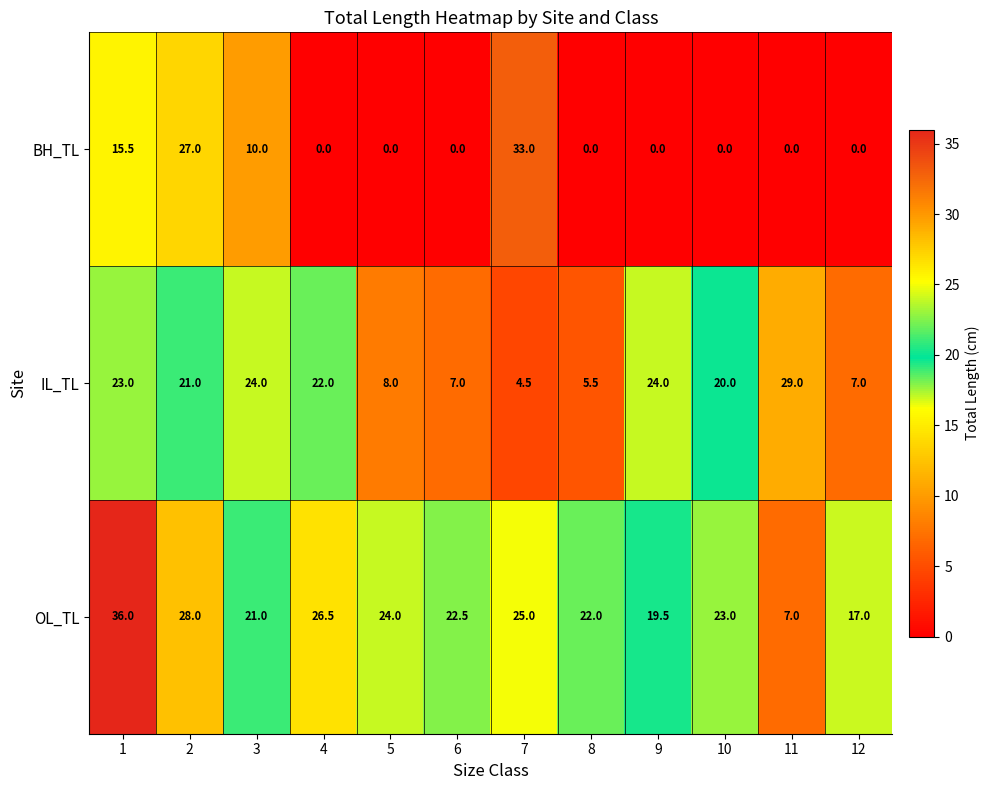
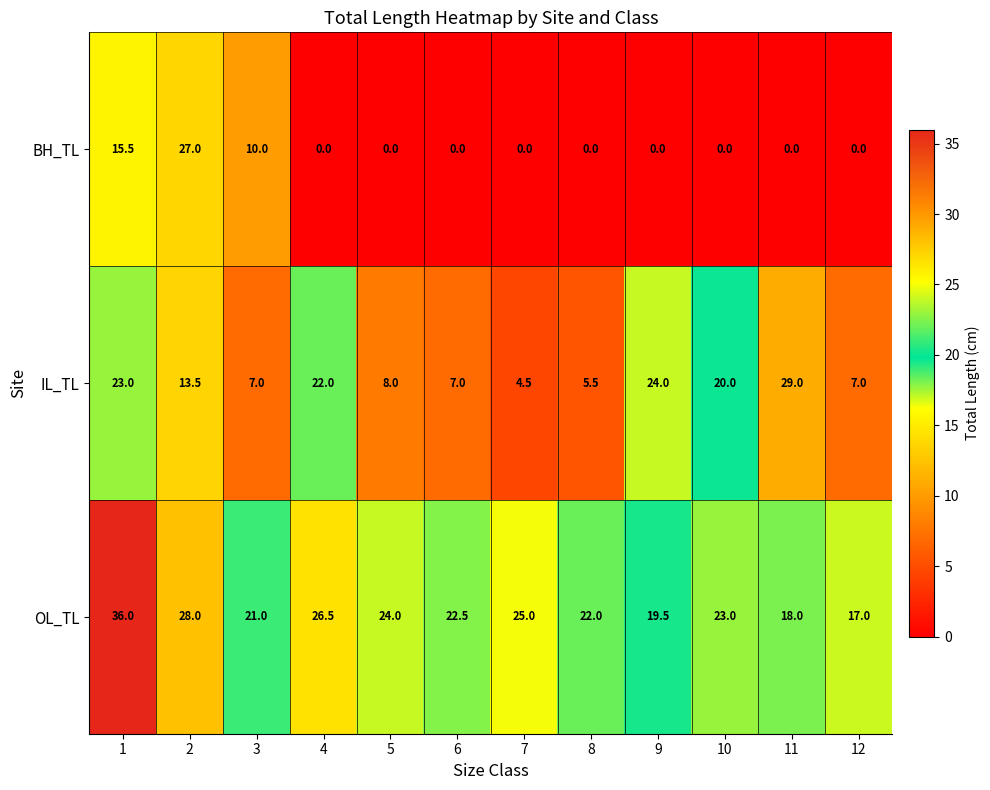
BH_TL, 7: 33.0 -> 0.0
IL_TL, 2: 21.0 -> 13.5
IL_TL, 3: 24.0 -> 7.0
OL_TL, 11: 7.0 -> 18.0
